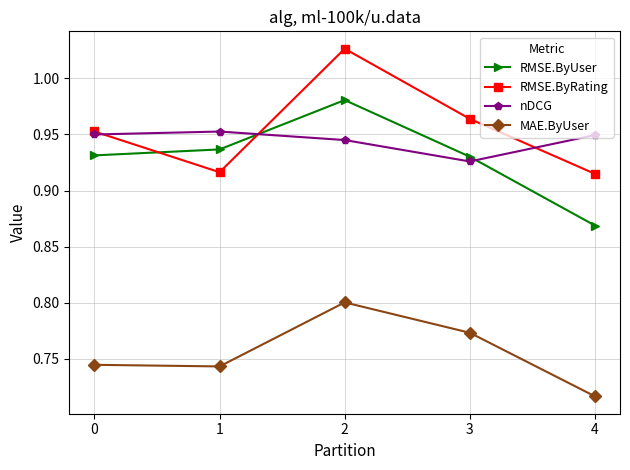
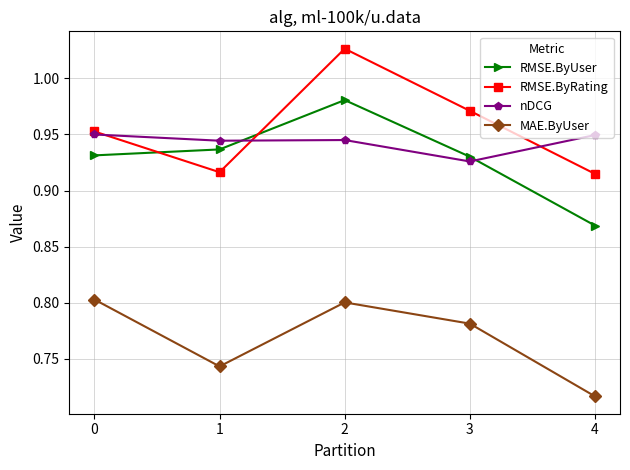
MAE.ByUser, 0: 0.745 -> 0.803
nDCG, 1: 0.953 -> 0.944
RMSE.ByRating, 3: 0.964 -> 0.971
MAE.ByUser, 3: 0.773 -> 0.781
